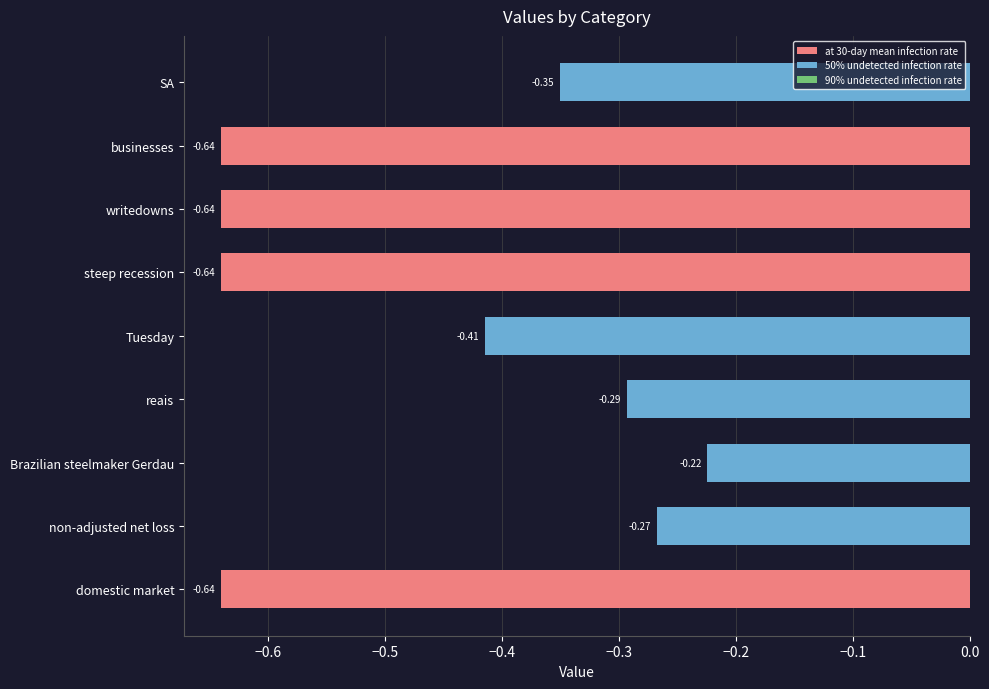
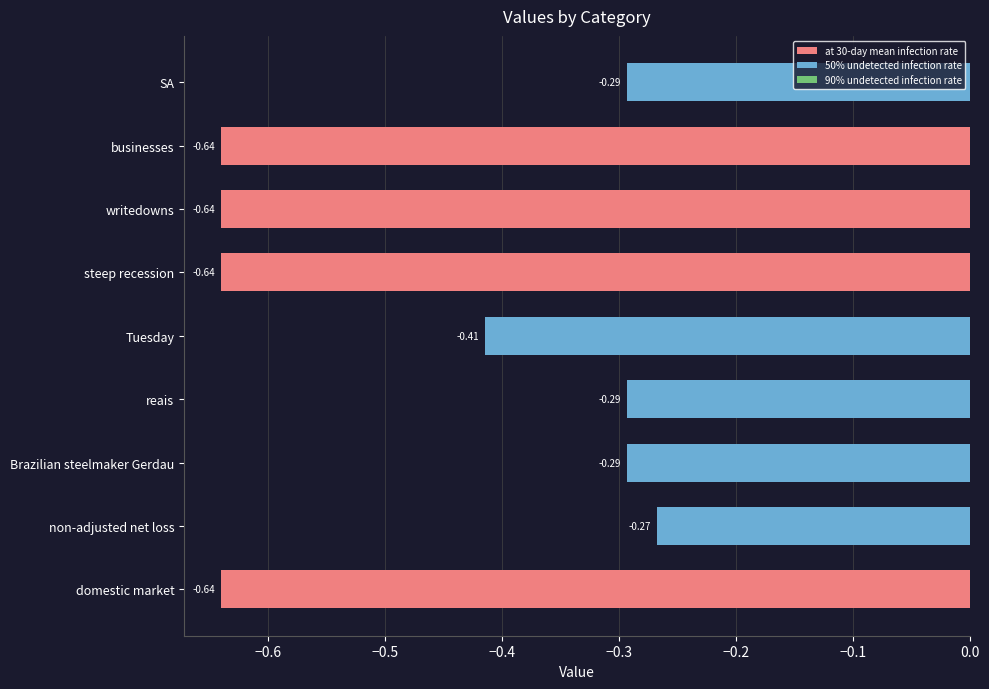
SA: -0.35 -> -0.29
Brazilian steelmaker Gerdau: -0.22 -> -0.29
